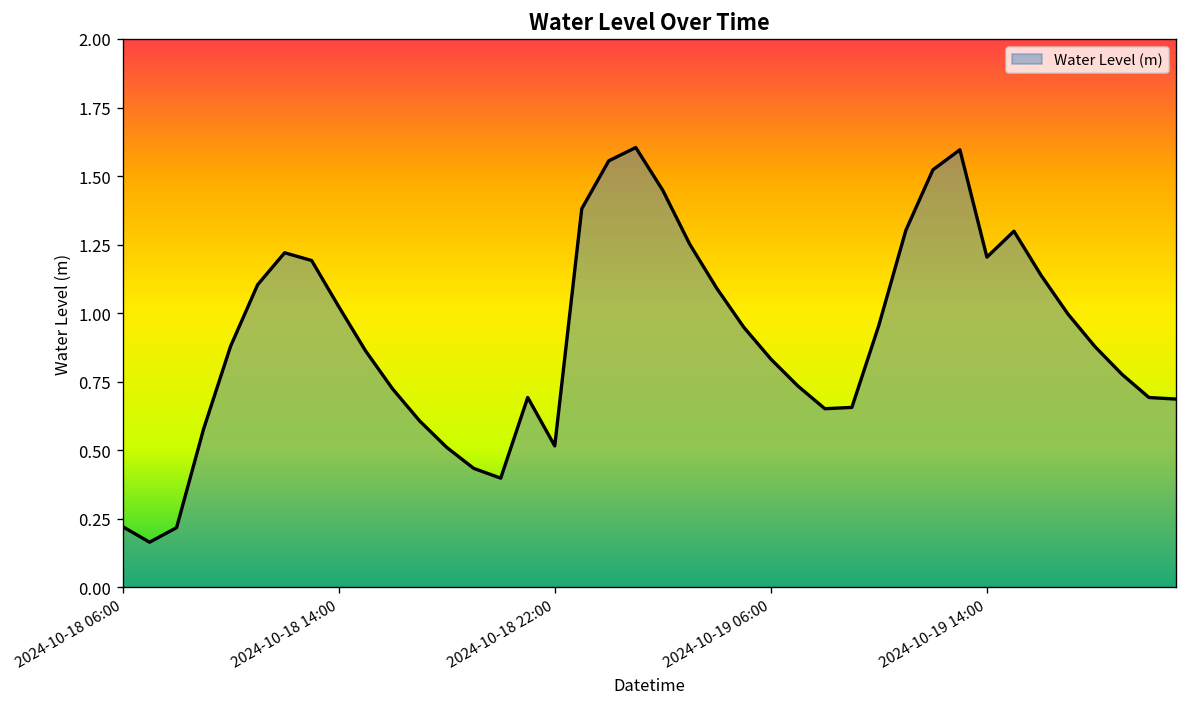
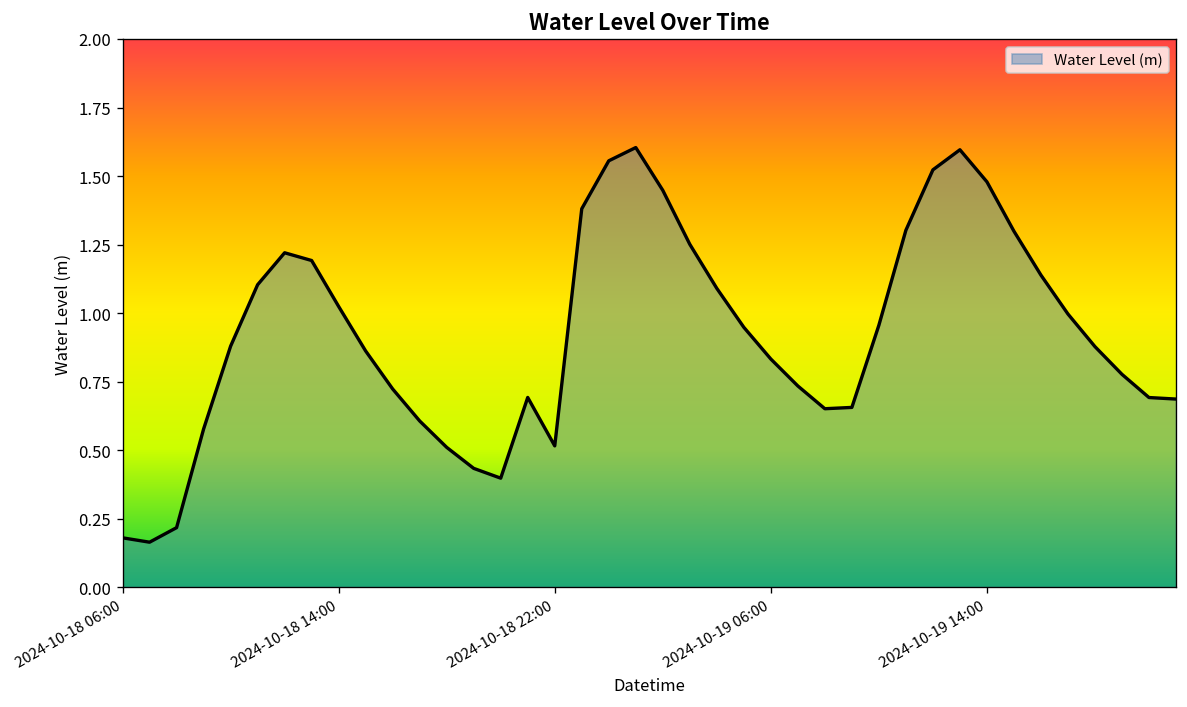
2024-10-18 06:00: 0.22 -> 0.18
2024-10-19 14:00: 1.20 -> 1.48
